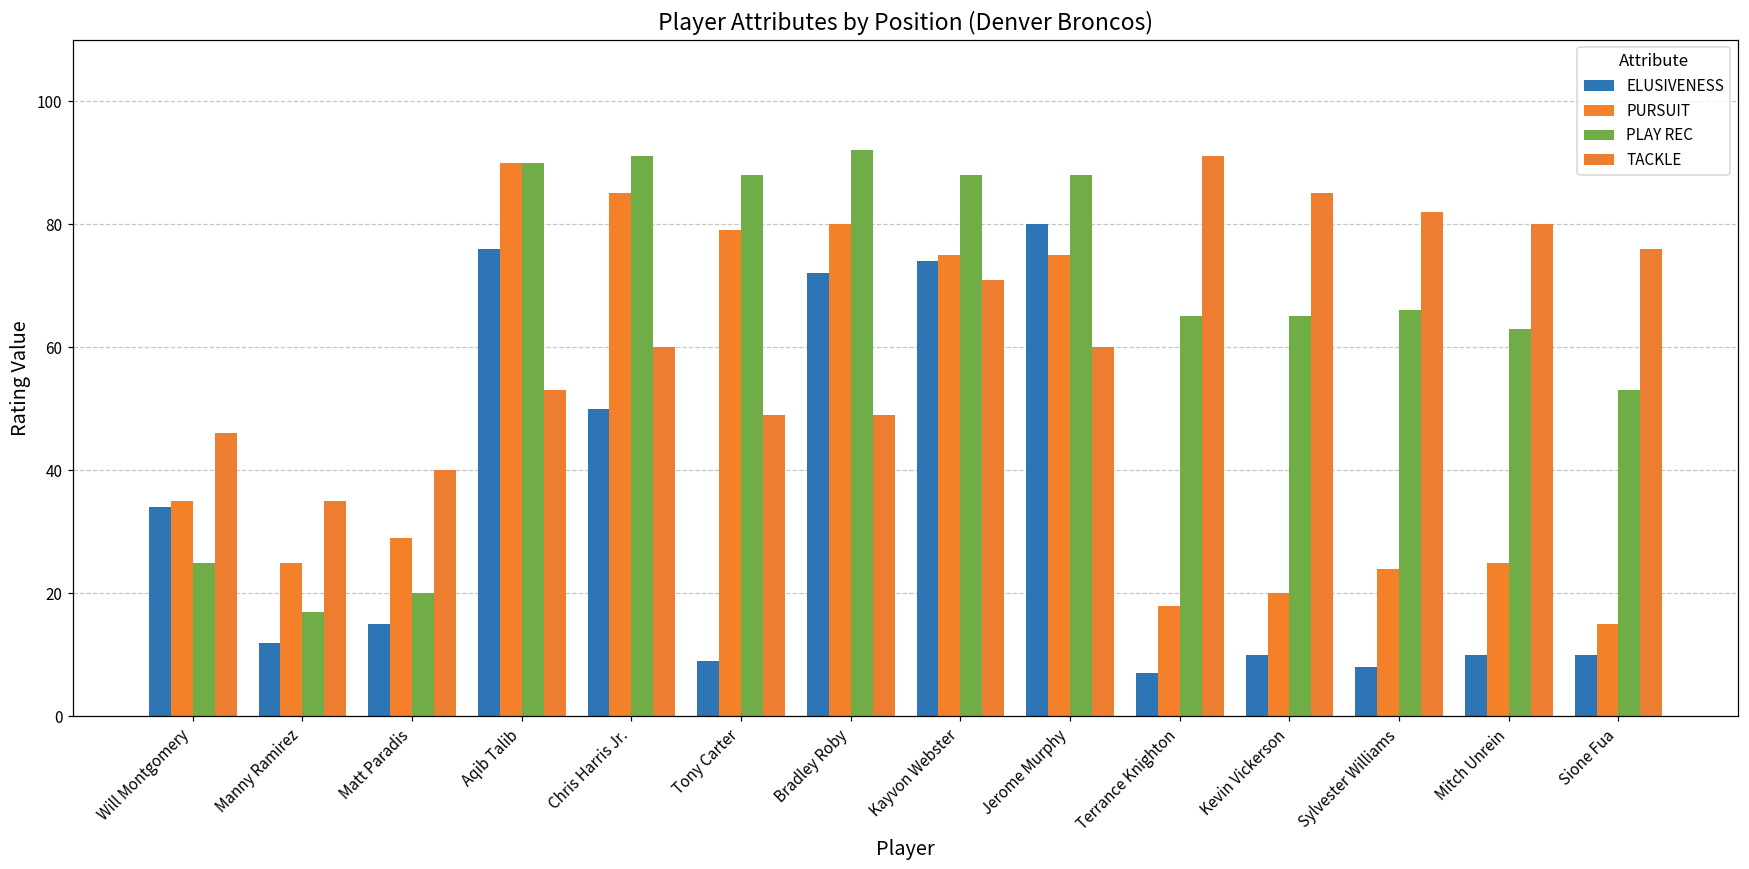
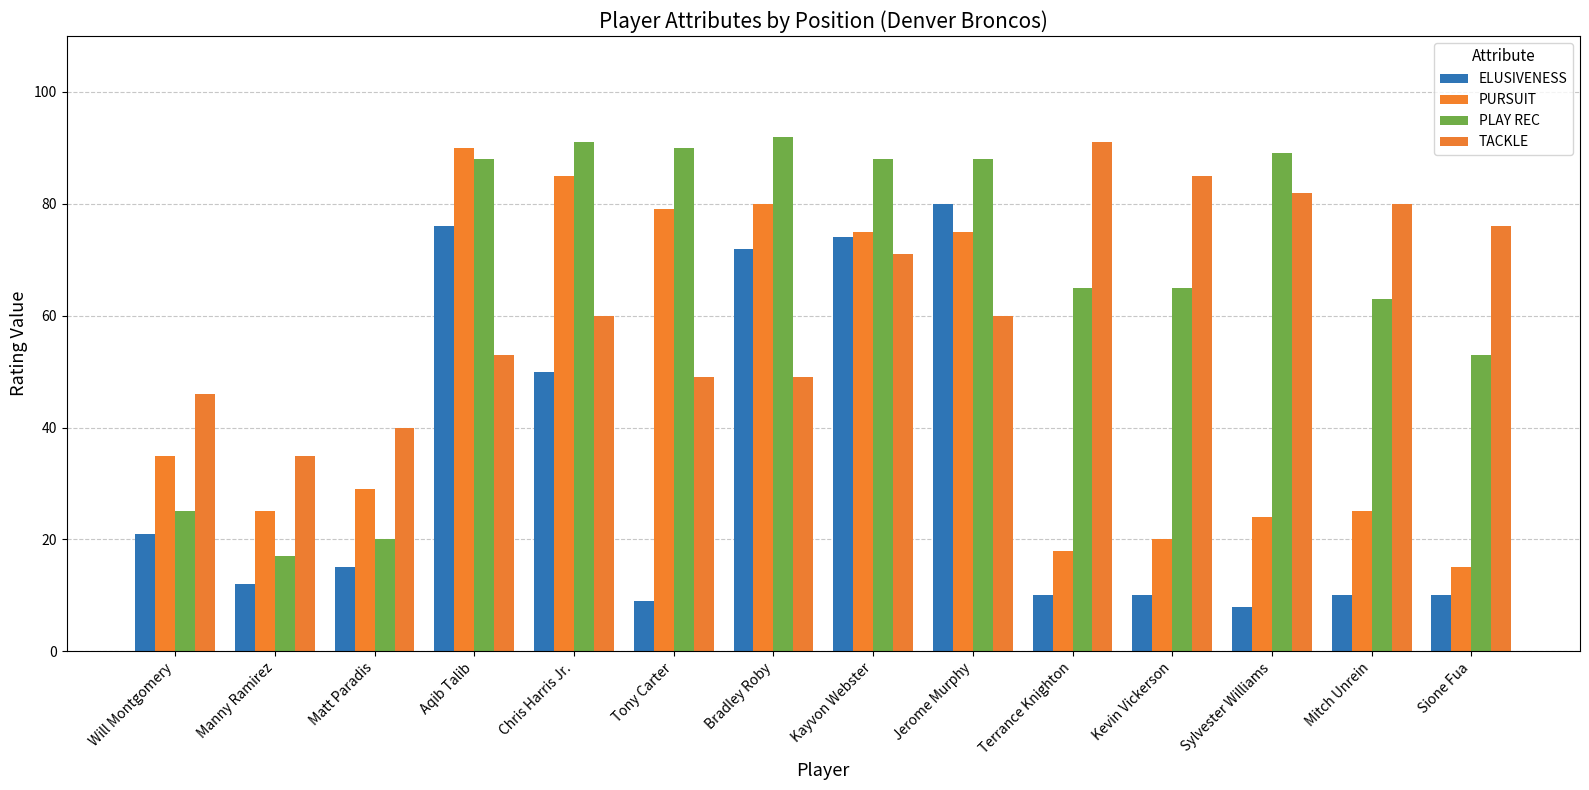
ELUSIVENESS, Will Montgomery: 34 -> 21
PLAY REC, Aqib Talib: 90 -> 88
PLAY REC, Tony Carter: 88 -> 90
ELUSIVENESS, Terrance Knighton: 7 -> 10
PLAY REC, Sylvester Williams: 66 -> 89
